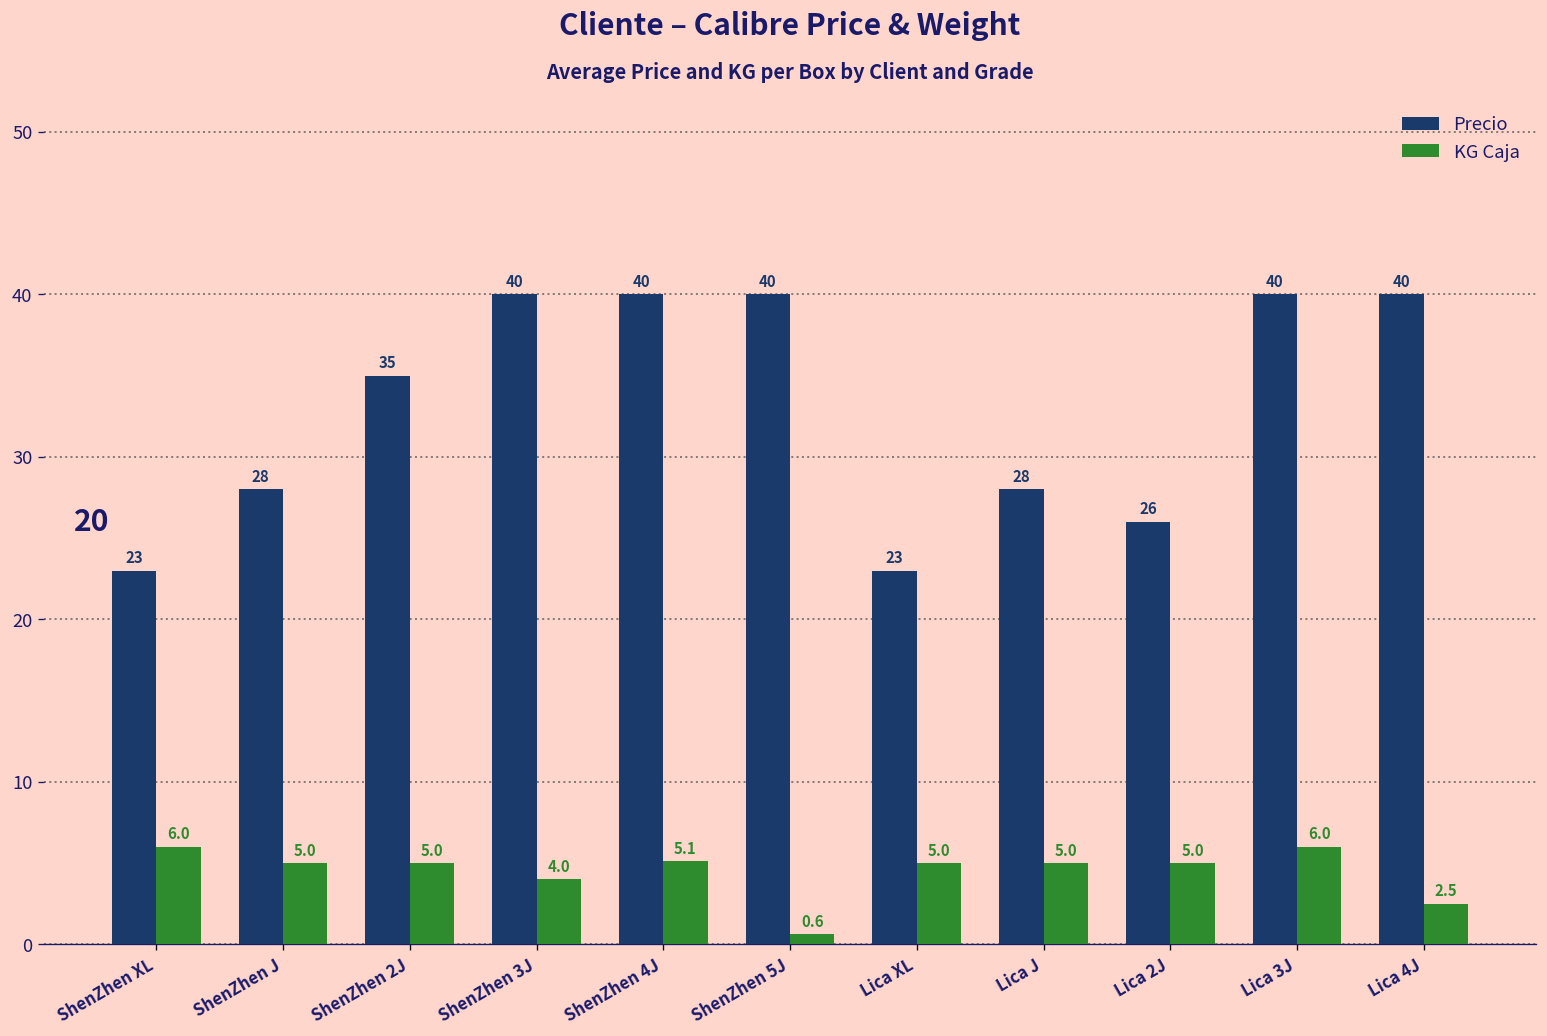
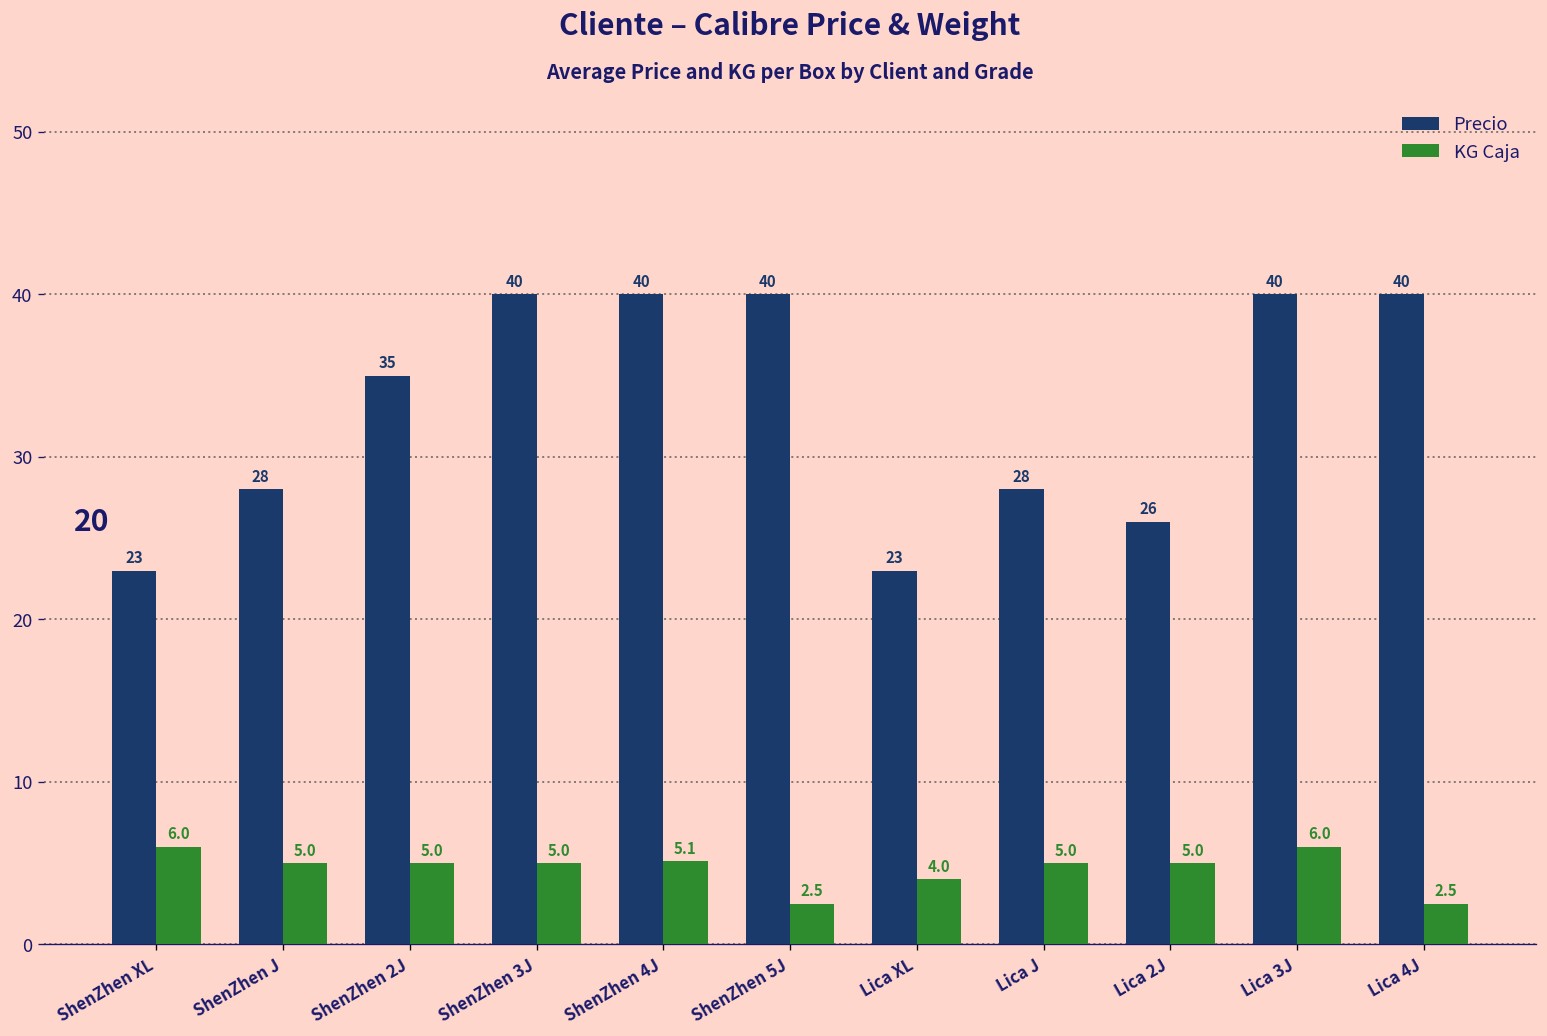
KG Caja, ShenZhen 3J: 4.0 -> 5.0
KG Caja, ShenZhen 5J: 0.6 -> 2.5
KG Caja, Lica XL: 5.0 -> 4.0
